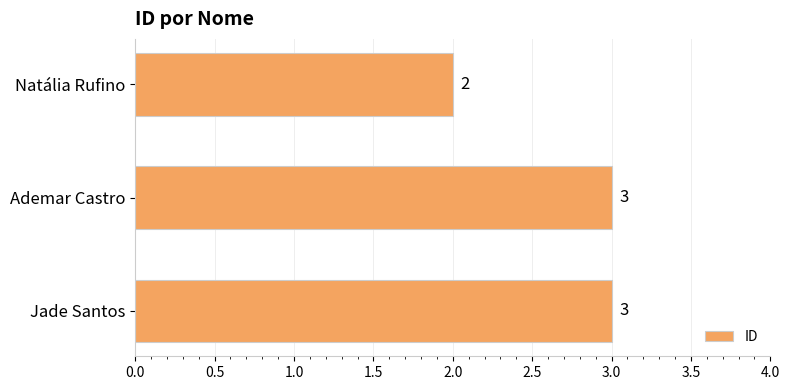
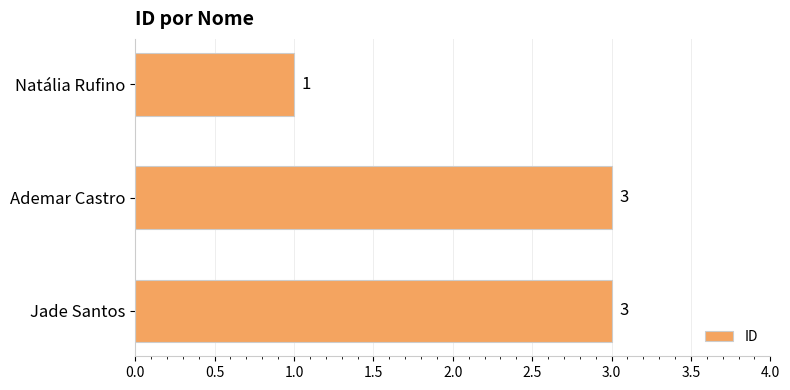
Natália Rufino: 2 -> 1
